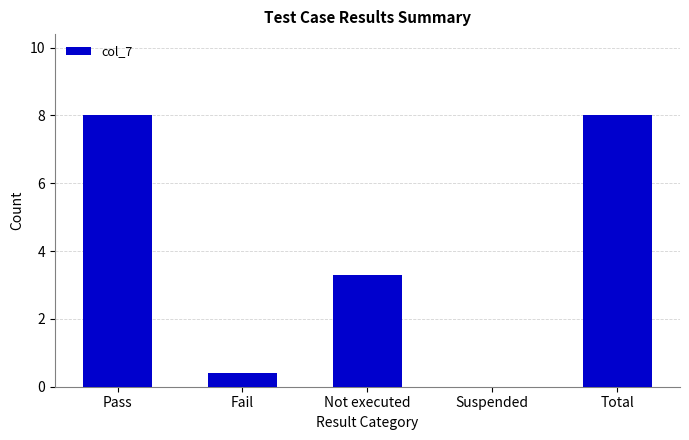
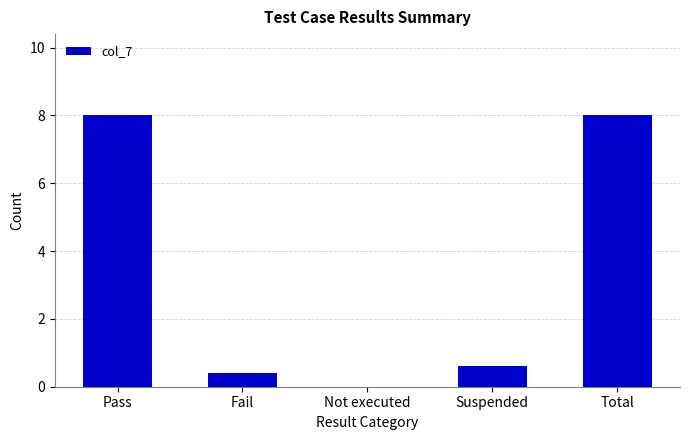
Not executed: 3.3 -> 0.0
Suspended: 0.0 -> 0.6
